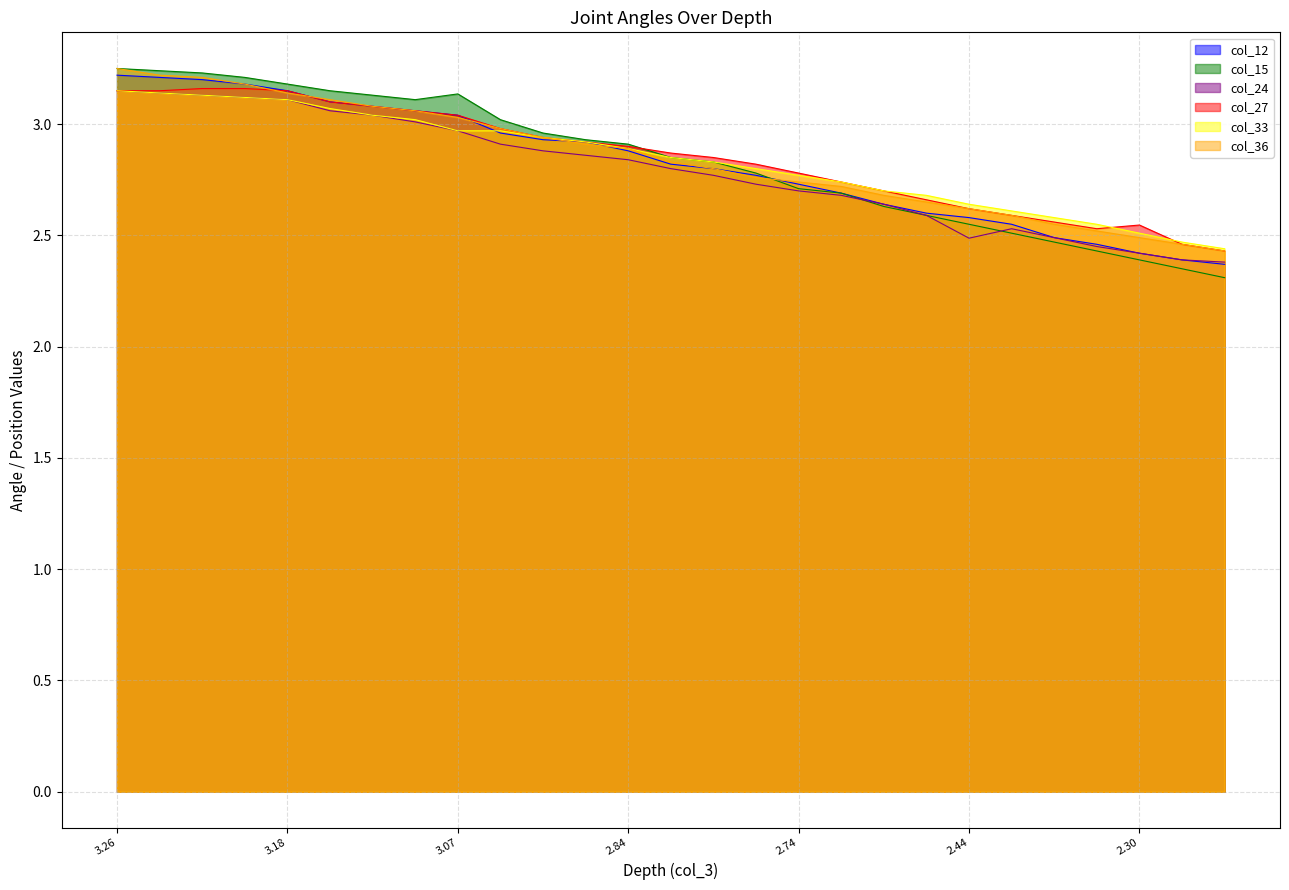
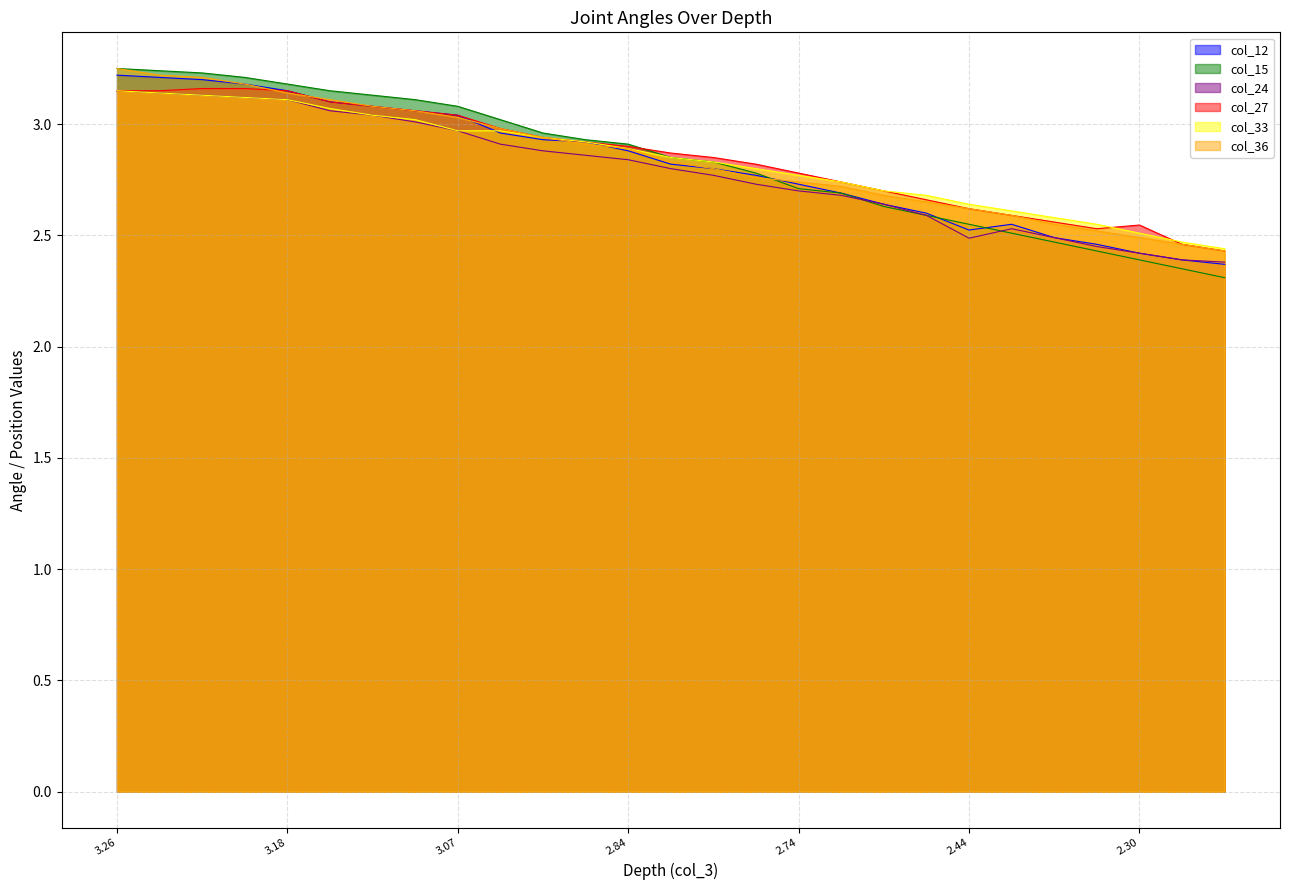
col_15, 3.07: 3.14 -> 3.08
col_12, 2.44: 2.58 -> 2.52
